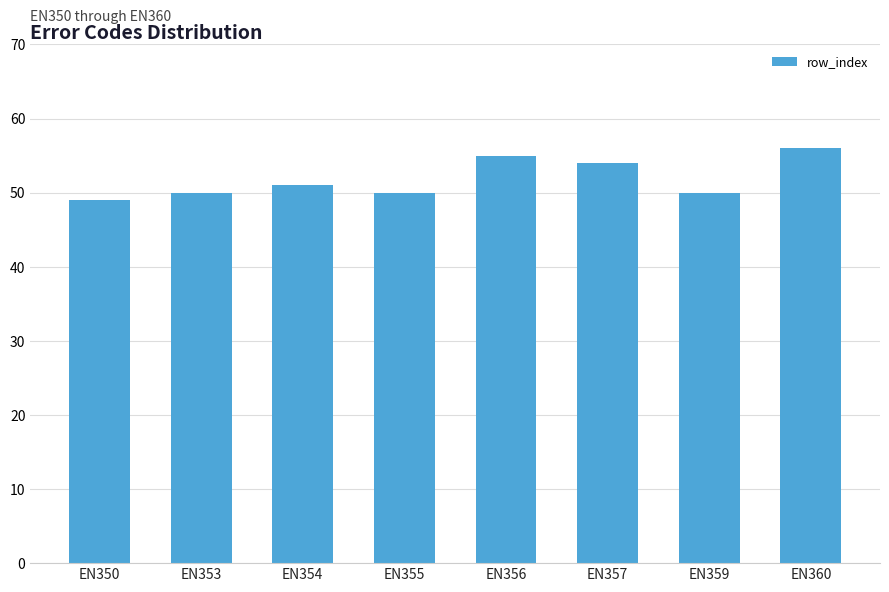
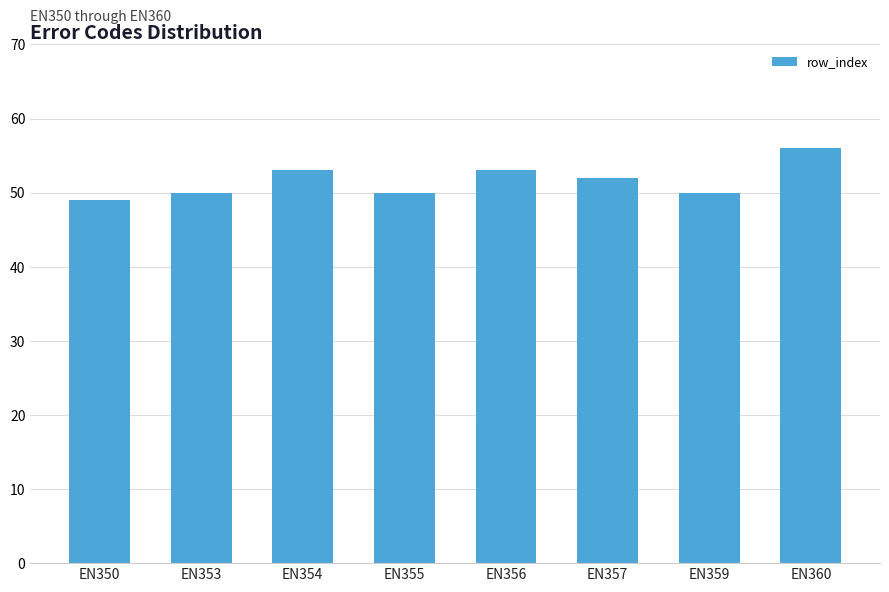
EN354: 51 -> 53
EN356: 55 -> 53
EN357: 54 -> 52
